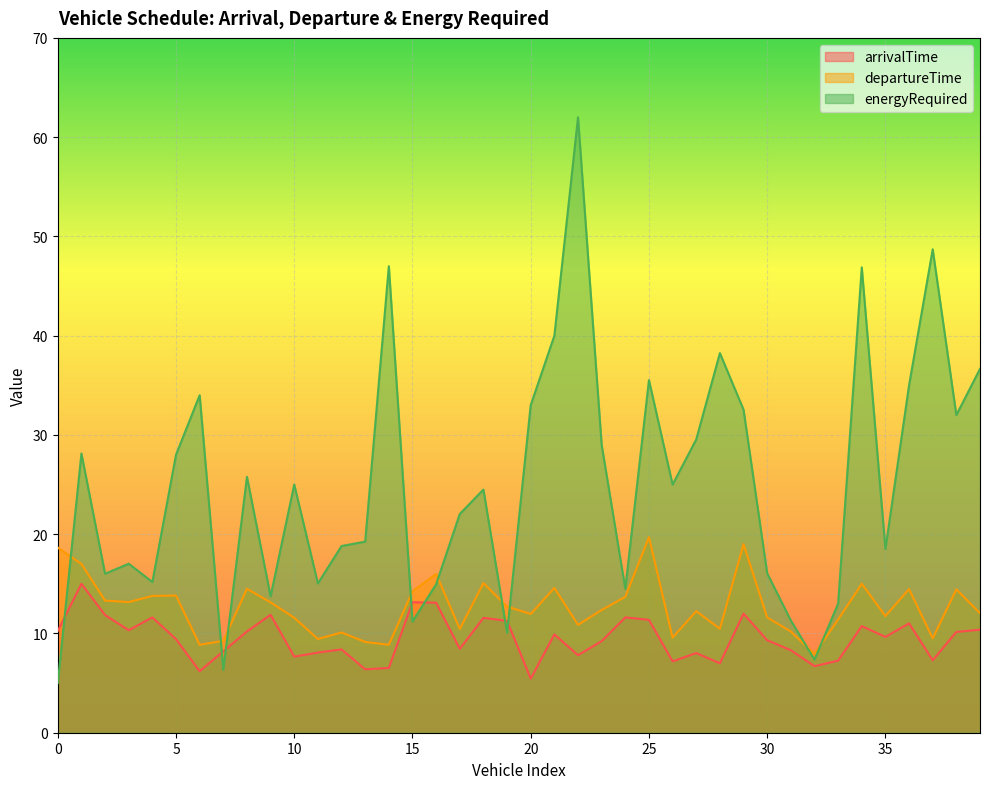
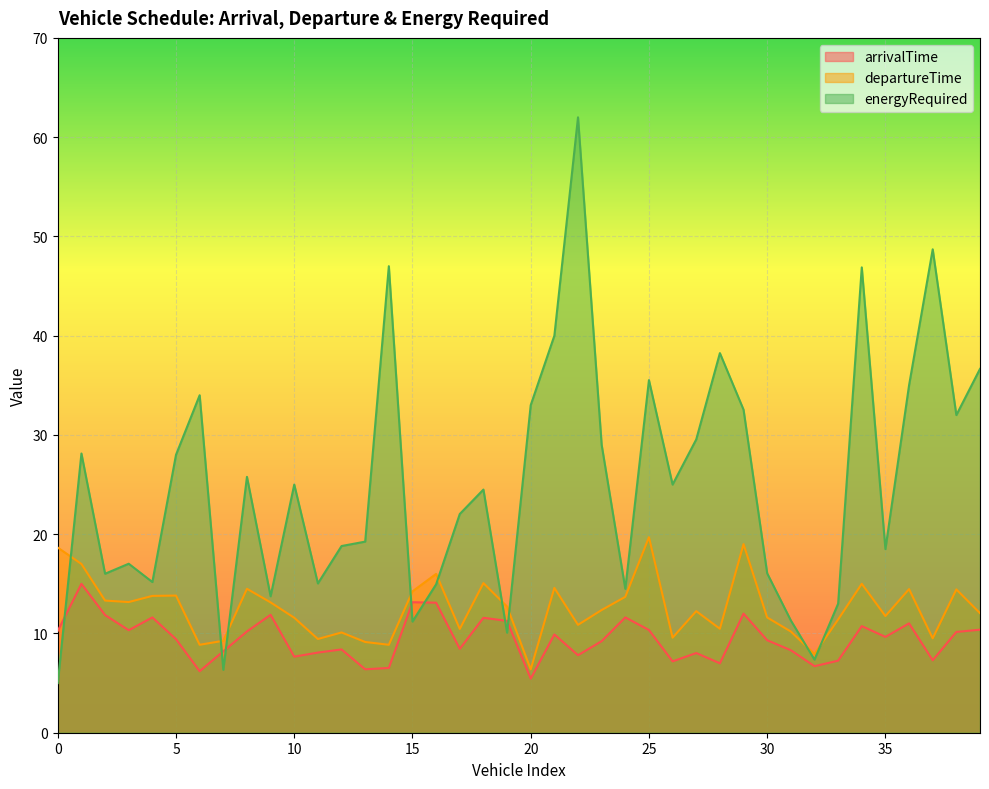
departureTime, 20: 12 -> 6
arrivalTime, 25: 11 -> 10
